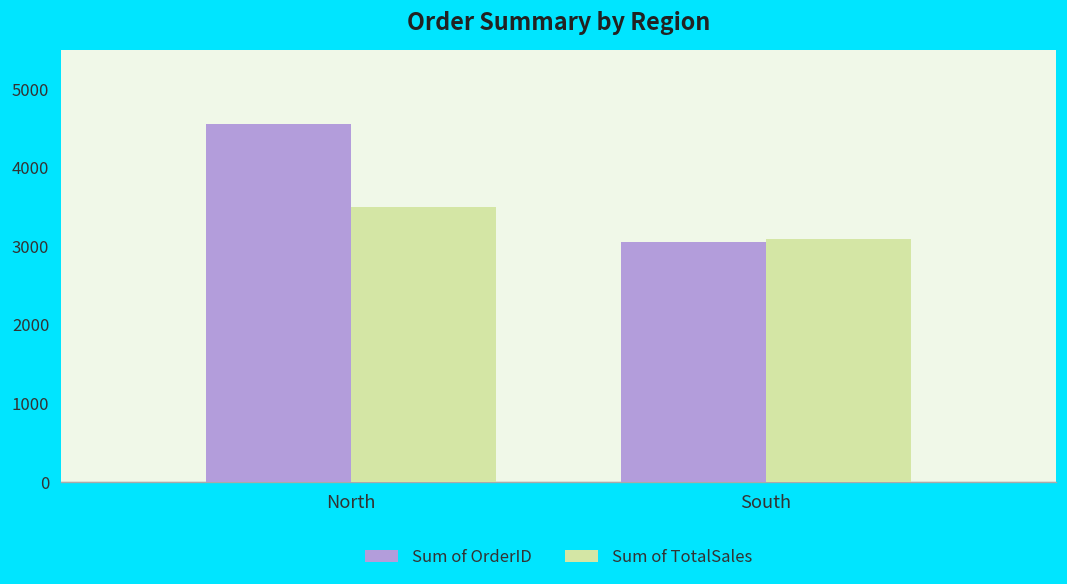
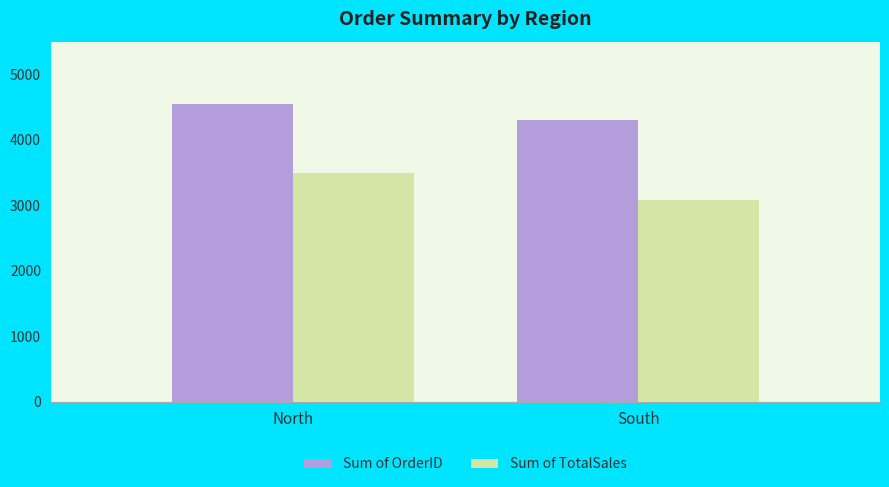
Sum of OrderID, South: 3100 -> 4300
